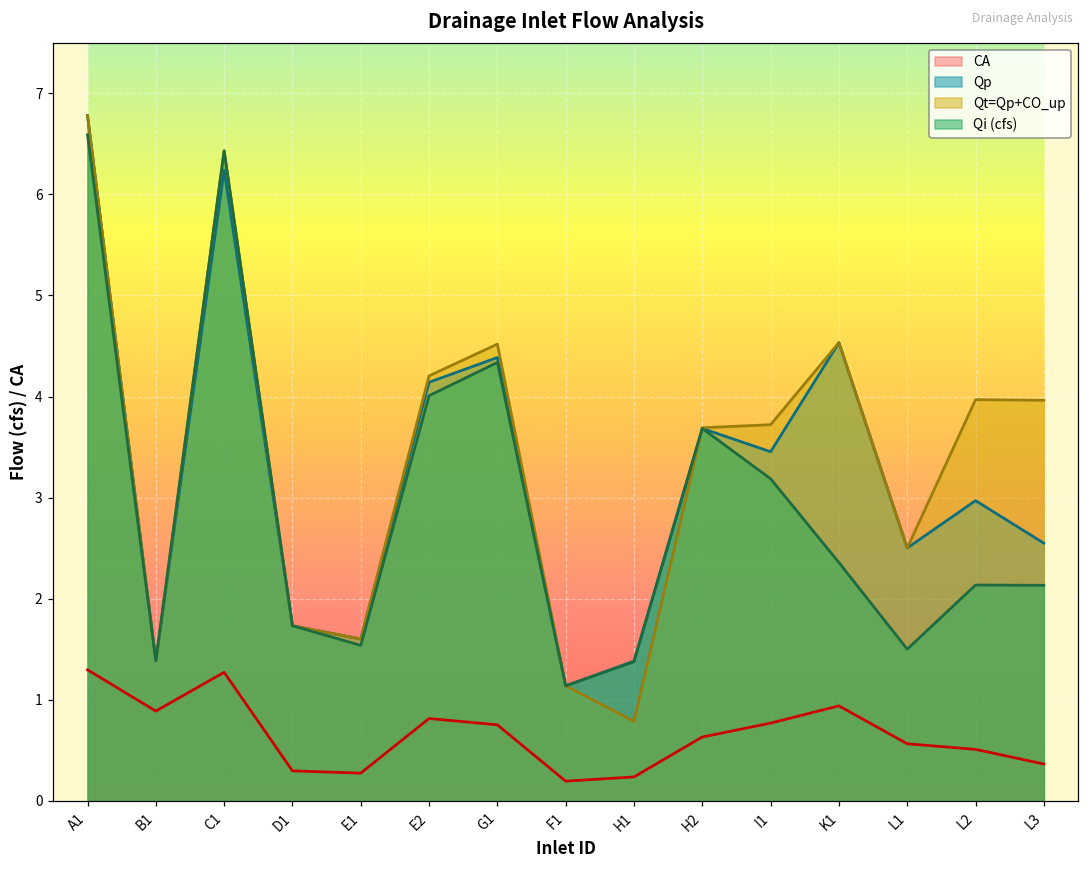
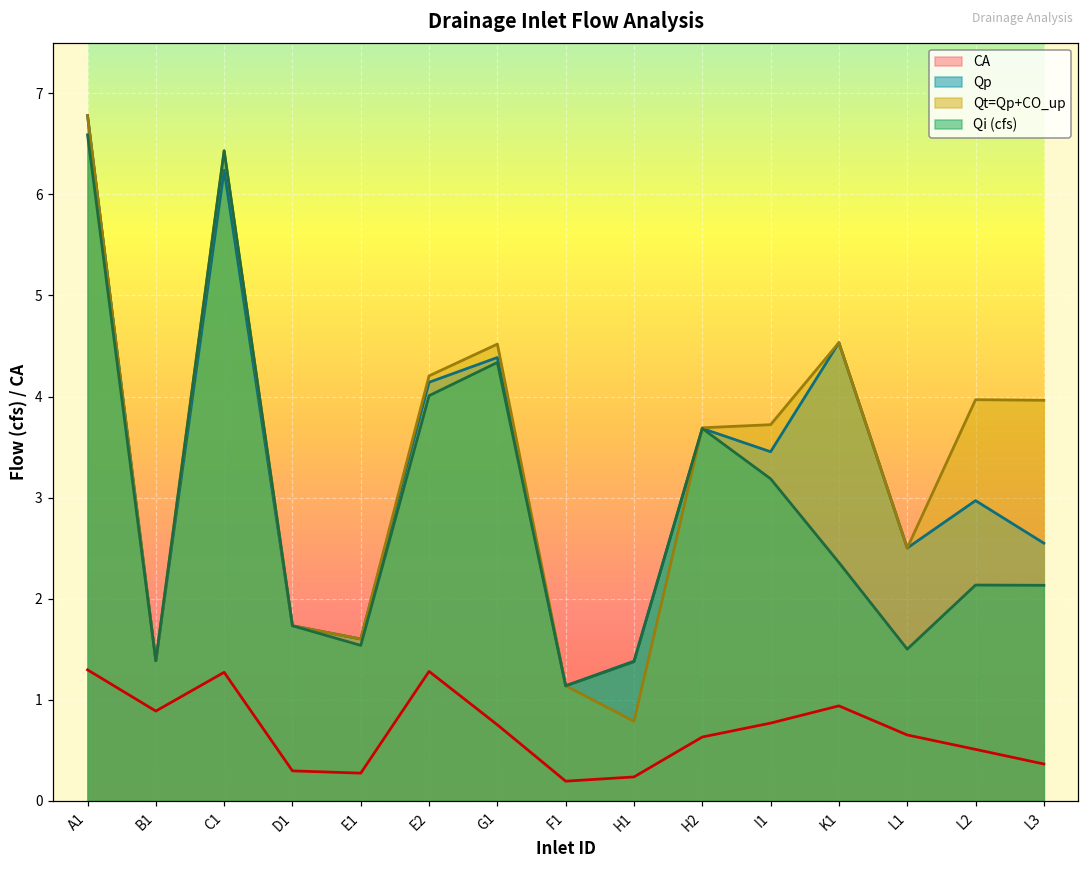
CA, E2: 0.8 -> 1.3
CA, L1: 0.6 -> 0.7
